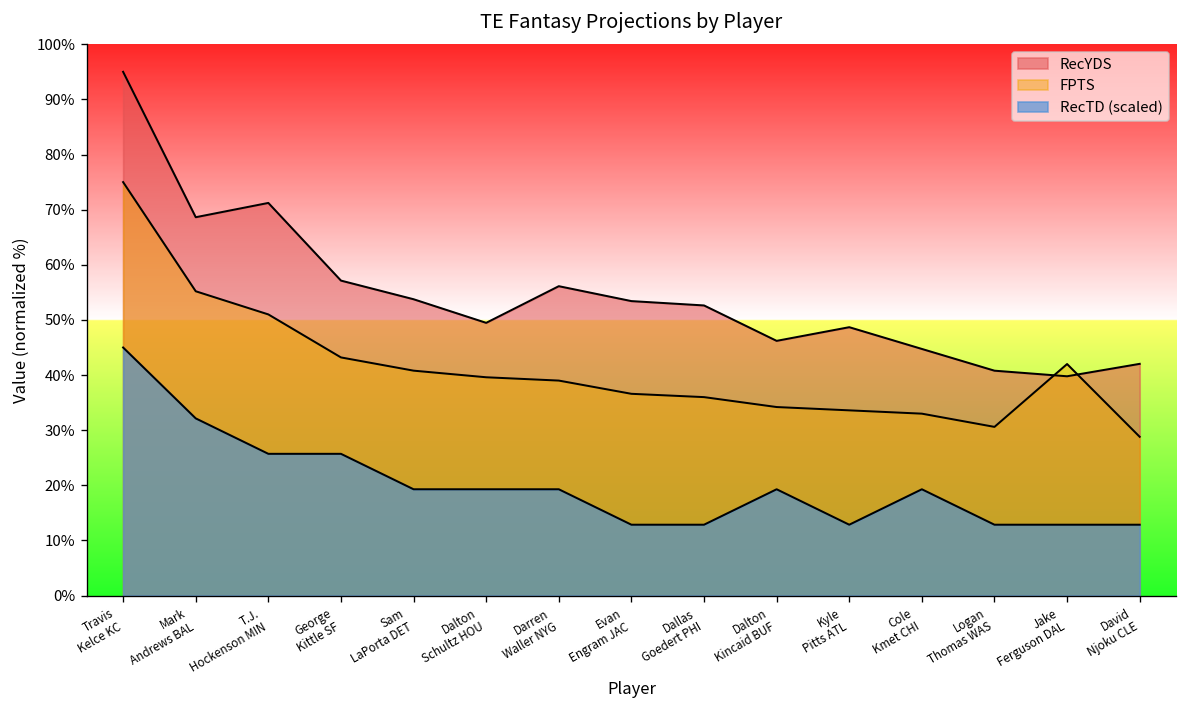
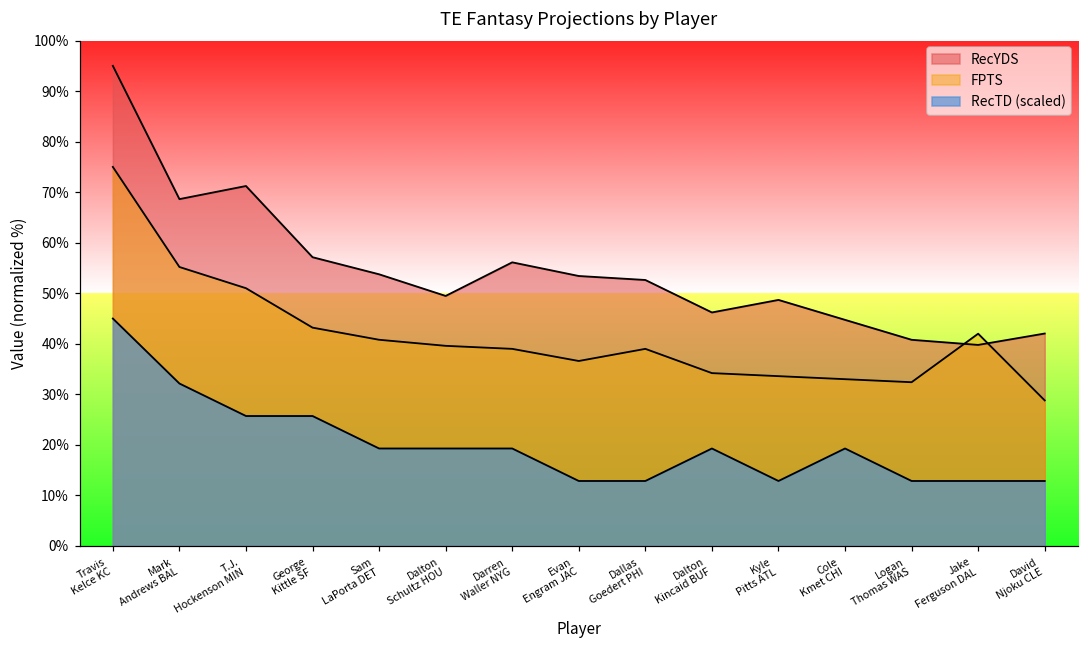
FPTS, Dallas Goedert PHI: 36% -> 39%
FPTS, Logan Thomas WAS: 31% -> 32%
